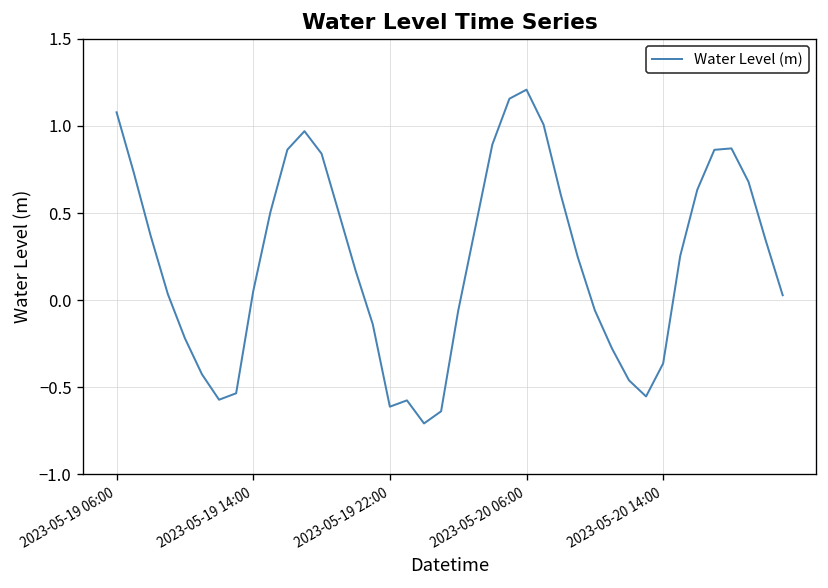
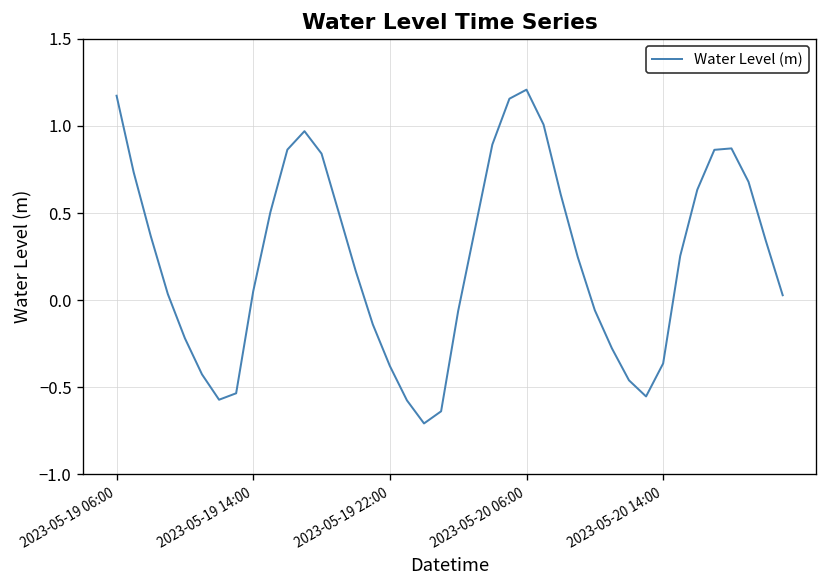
2023-05-19 06:00: 1.08 -> 1.17
2023-05-19 22:00: -0.61 -> -0.38
